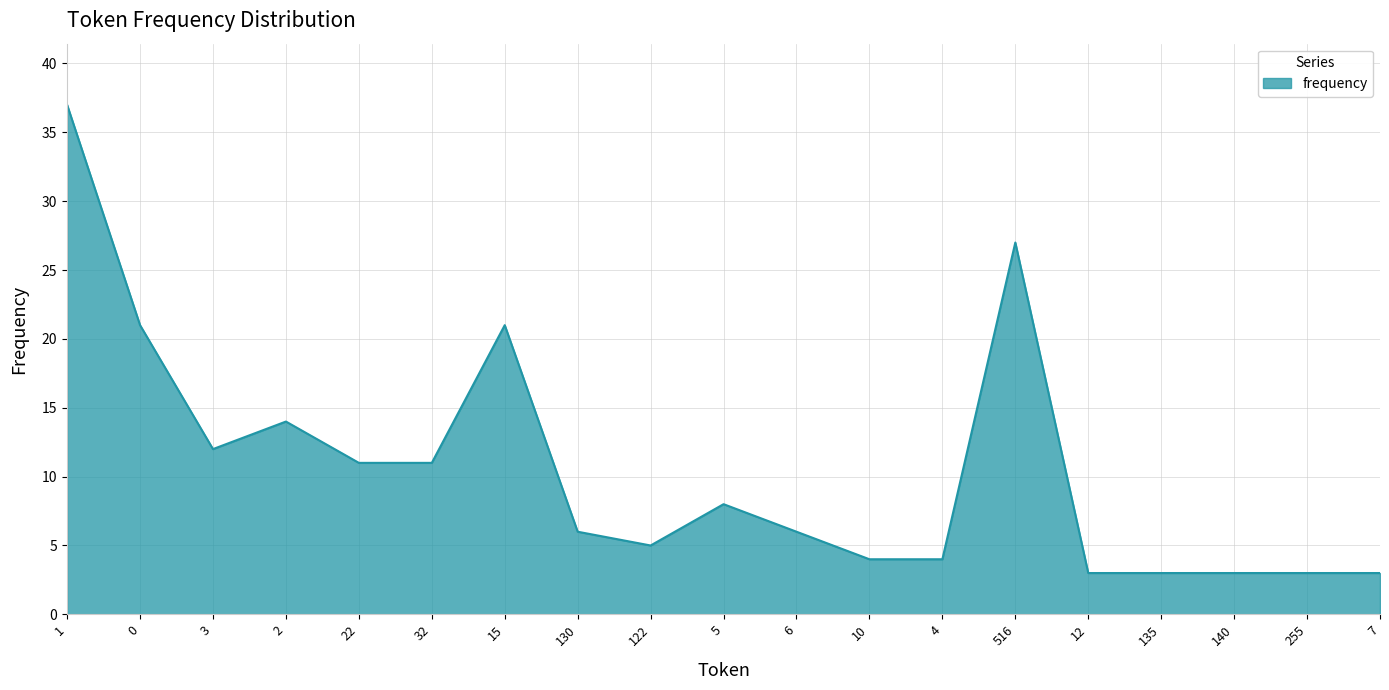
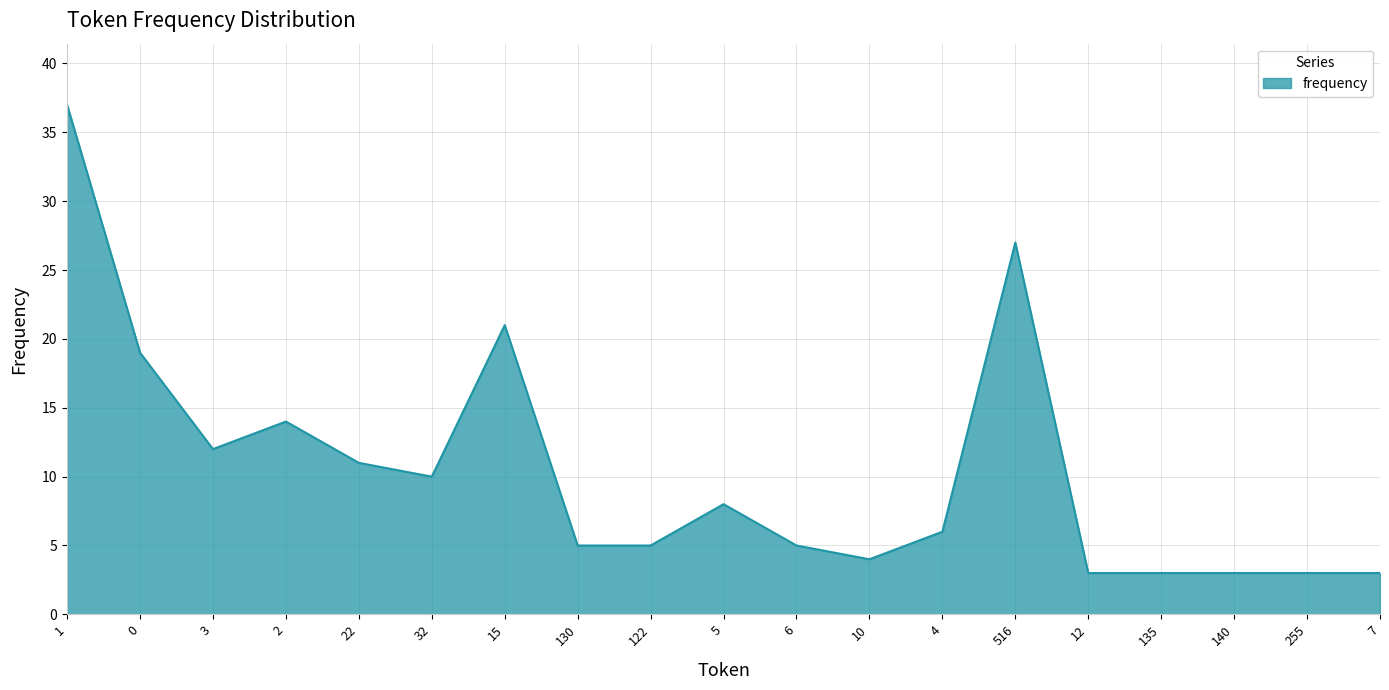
0: 21 -> 19
32: 11 -> 10
130: 6 -> 5
6: 6 -> 5
4: 4 -> 6
